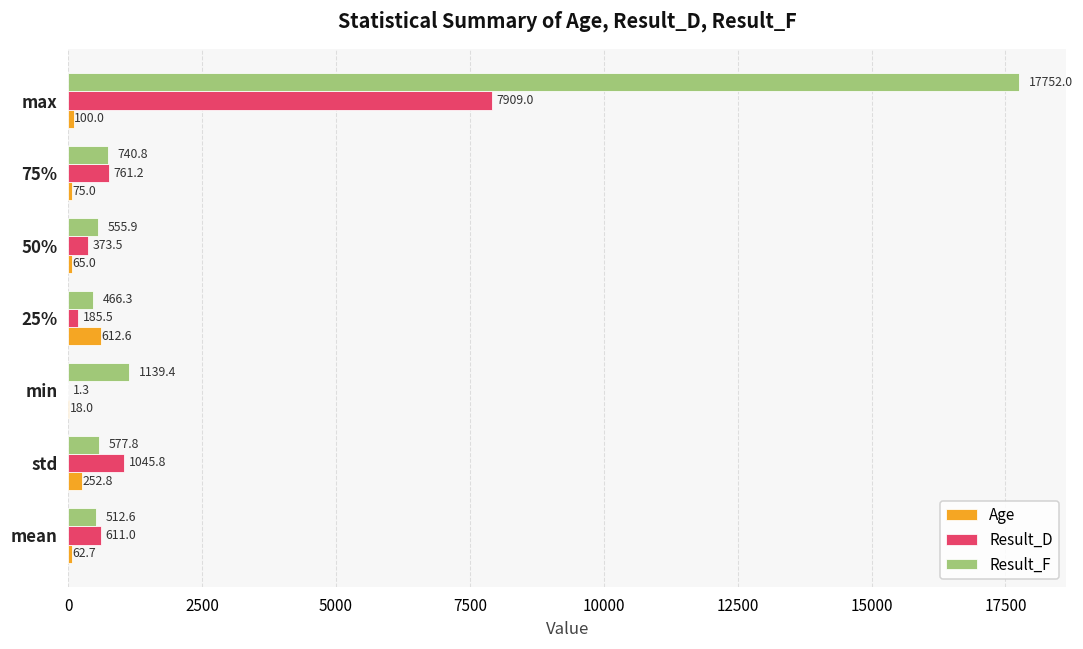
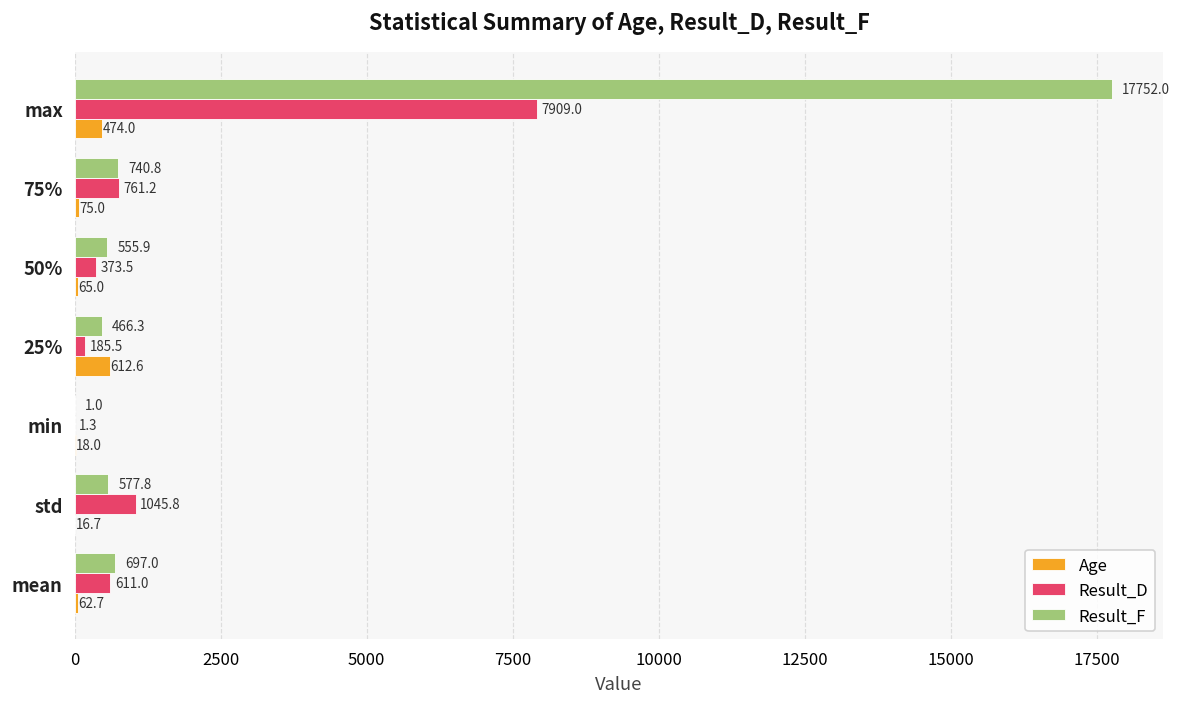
Age, max: 100.0 -> 474.0
Result_F, min: 1139.4 -> 1.0
Age, std: 252.8 -> 16.7
Result_F, mean: 512.6 -> 697.0
